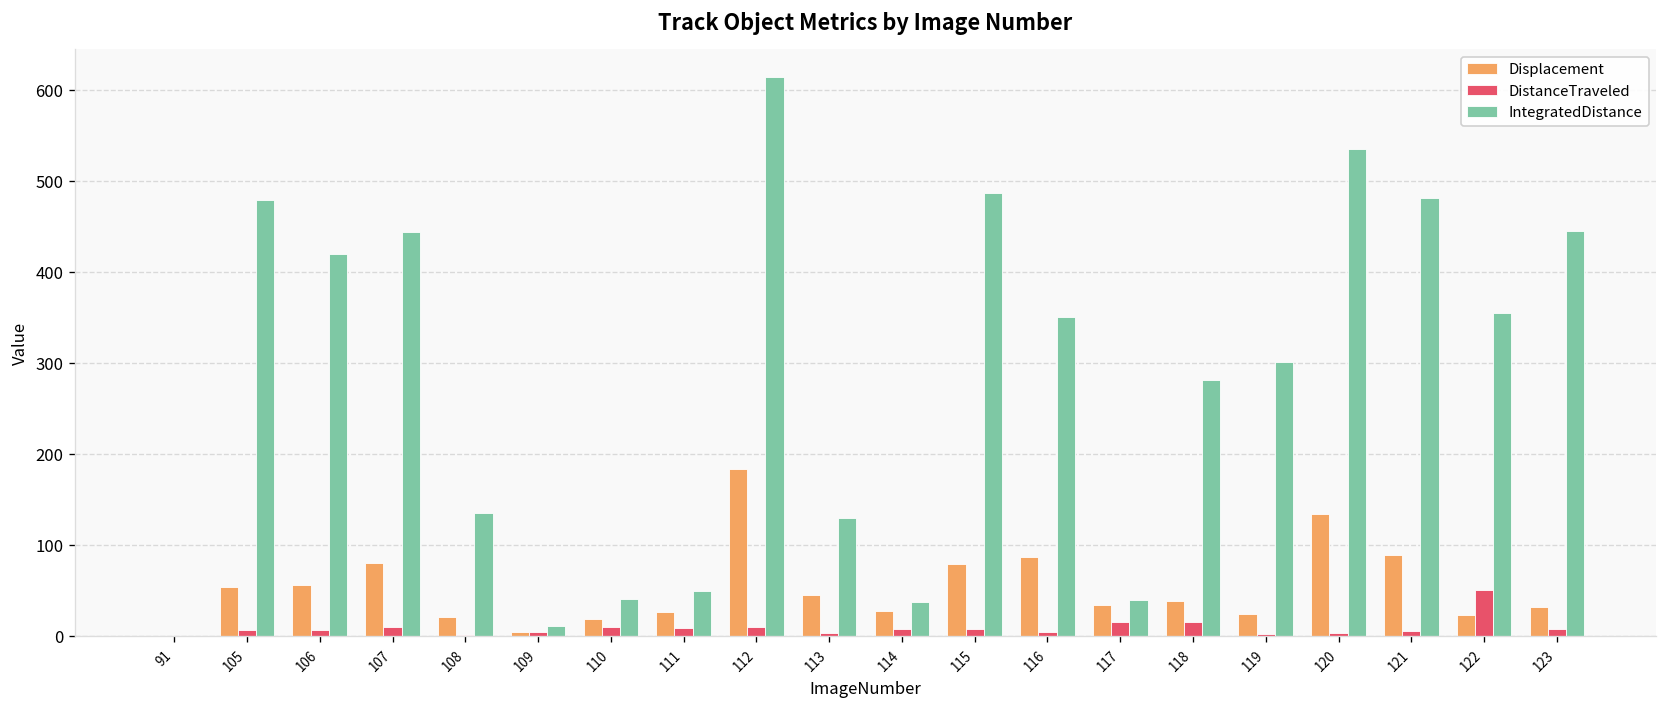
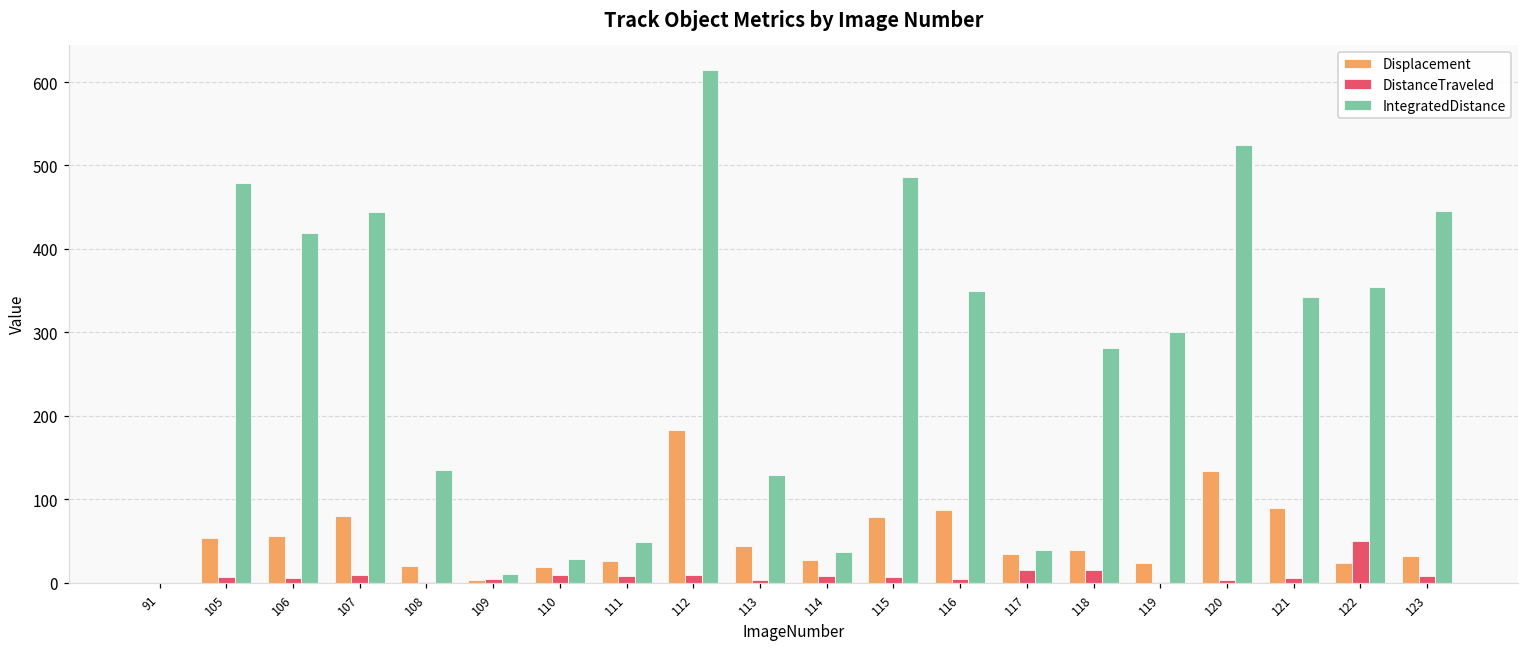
IntegratedDistance, 110: 40 -> 30
IntegratedDistance, 120: 540 -> 520
IntegratedDistance, 121: 480 -> 340
